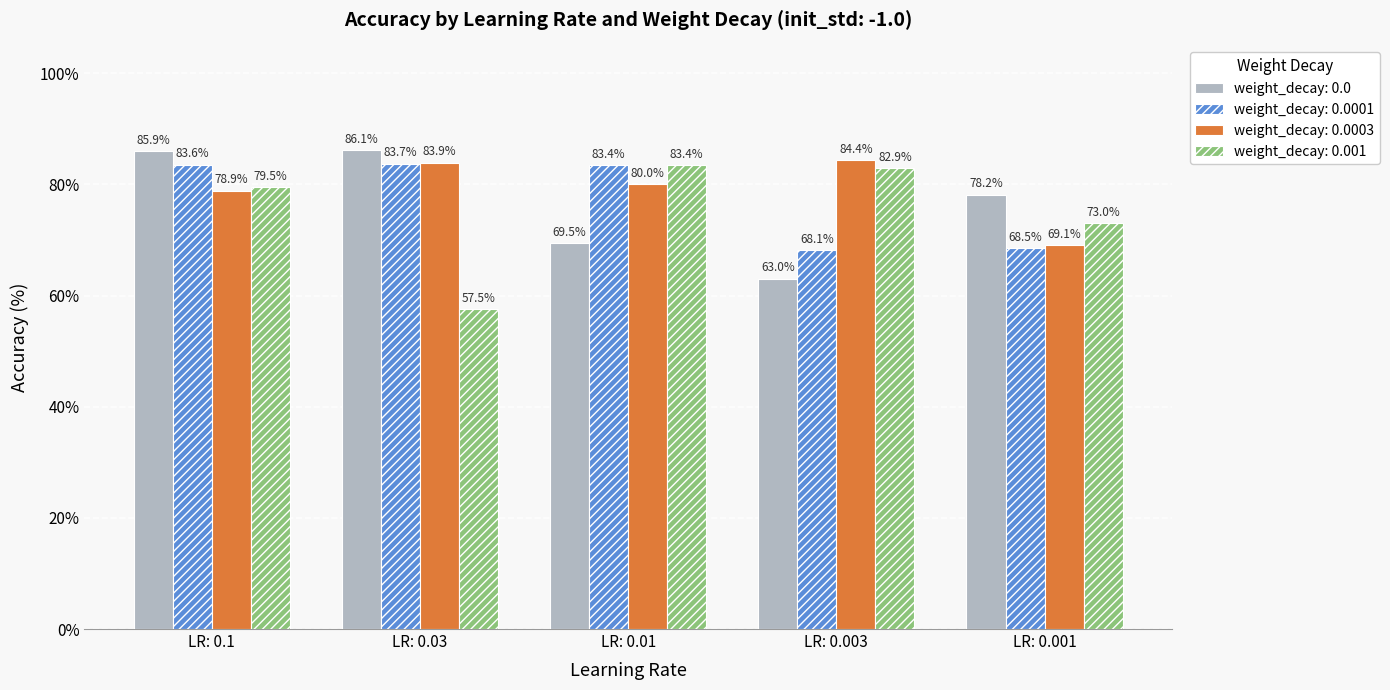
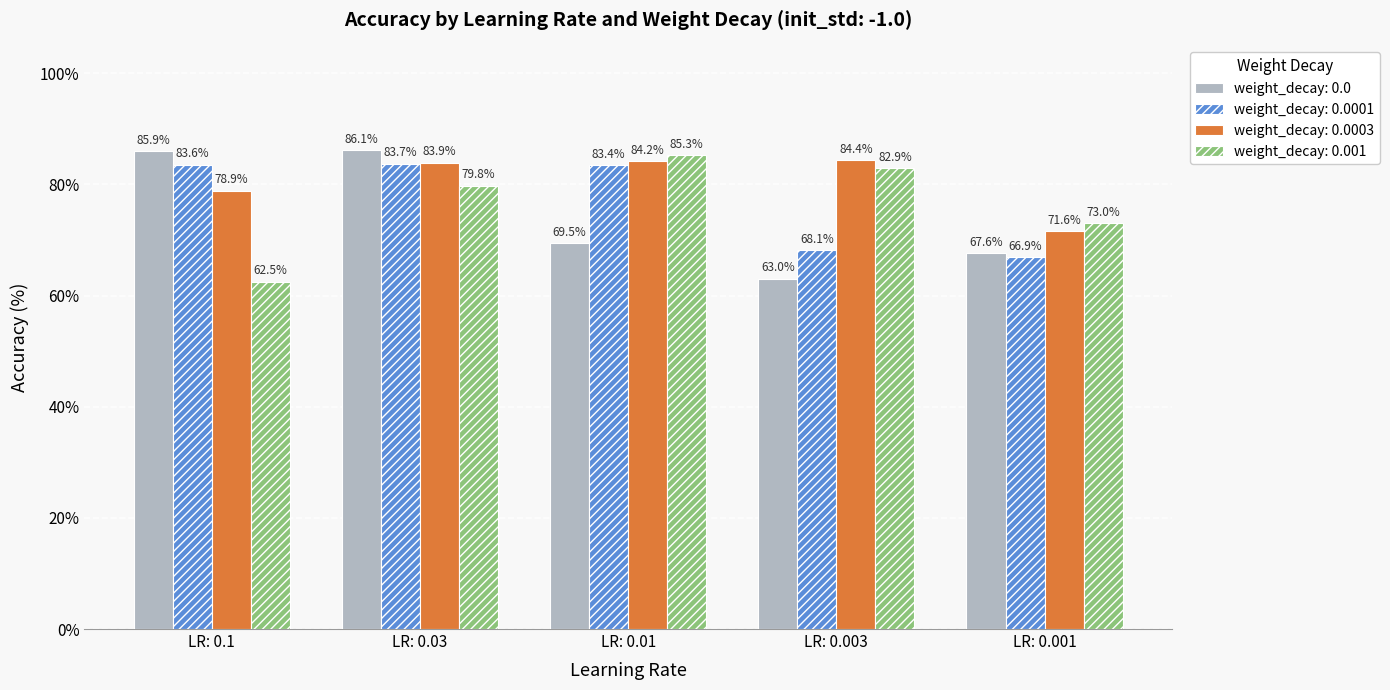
weight_decay: 0.001, LR: 0.1: 79.5% -> 62.5%
weight_decay: 0.001, LR: 0.03: 57.5% -> 79.8%
weight_decay: 0.0003, LR: 0.01: 80.0% -> 84.2%
weight_decay: 0.001, LR: 0.01: 83.4% -> 85.3%
weight_decay: 0.0, LR: 0.001: 78.2% -> 67.6%
weight_decay: 0.0001, LR: 0.001: 68.5% -> 66.9%
weight_decay: 0.0003, LR: 0.001: 69.1% -> 71.6%
